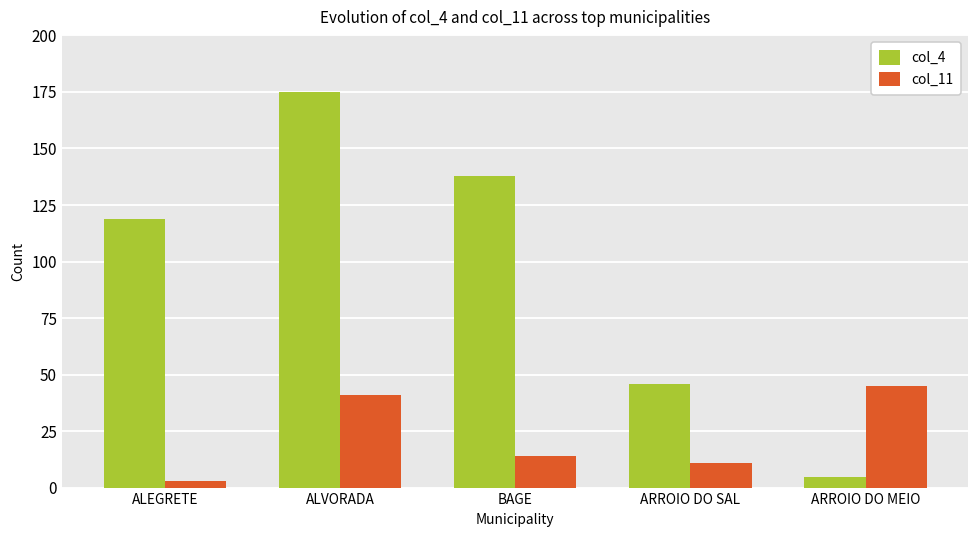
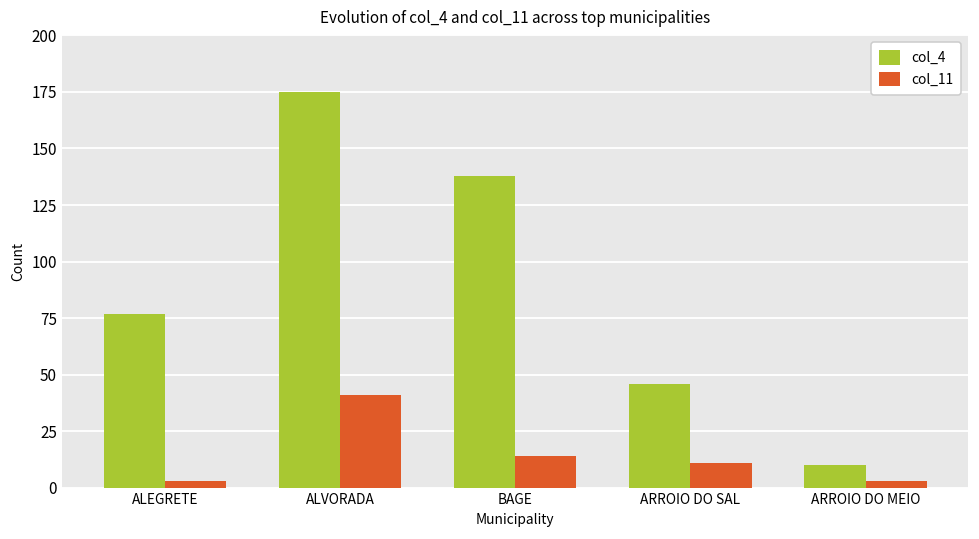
col_4, ALEGRETE: 119 -> 77
col_4, ARROIO DO MEIO: 5 -> 10
col_11, ARROIO DO MEIO: 45 -> 3
